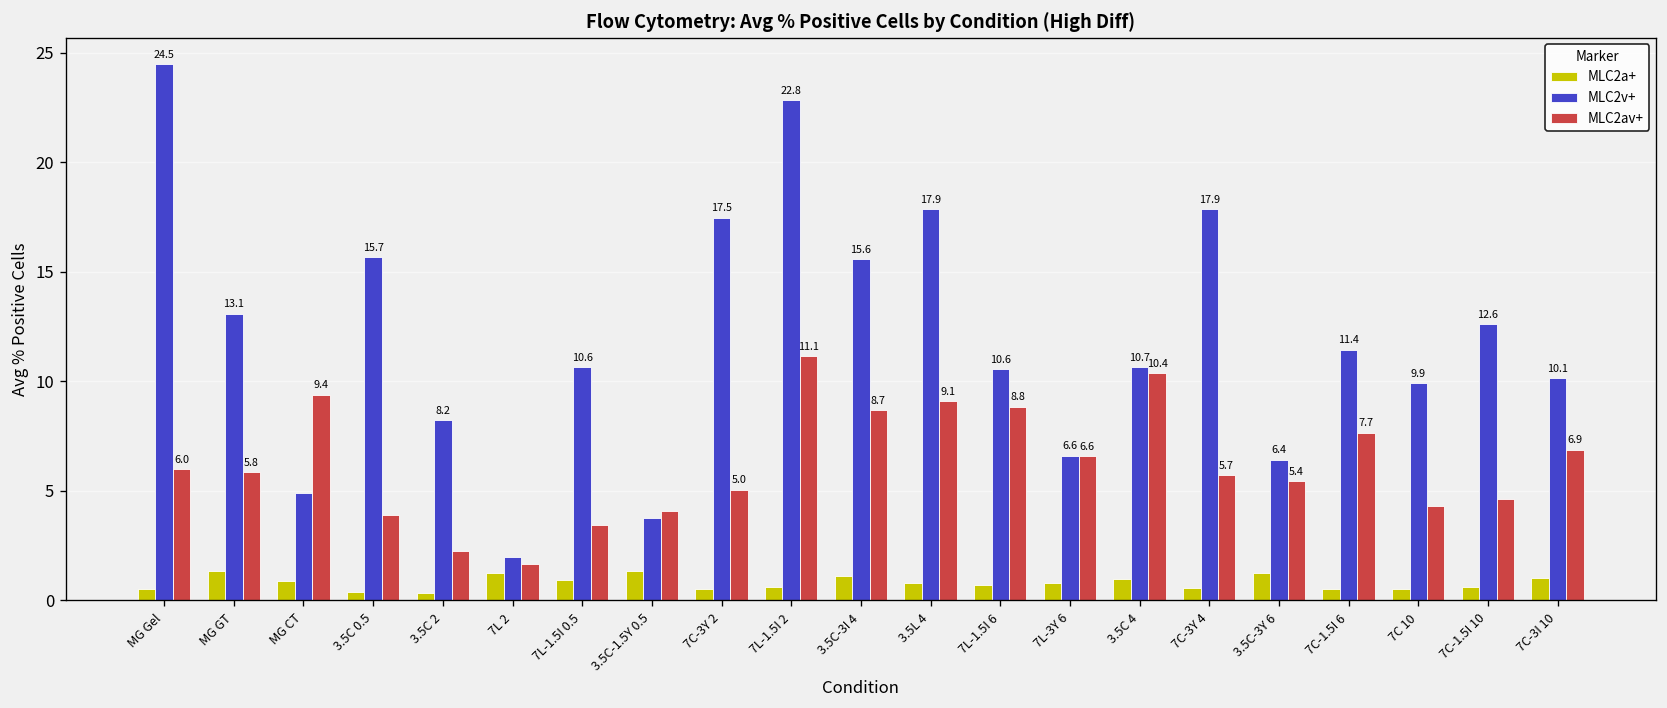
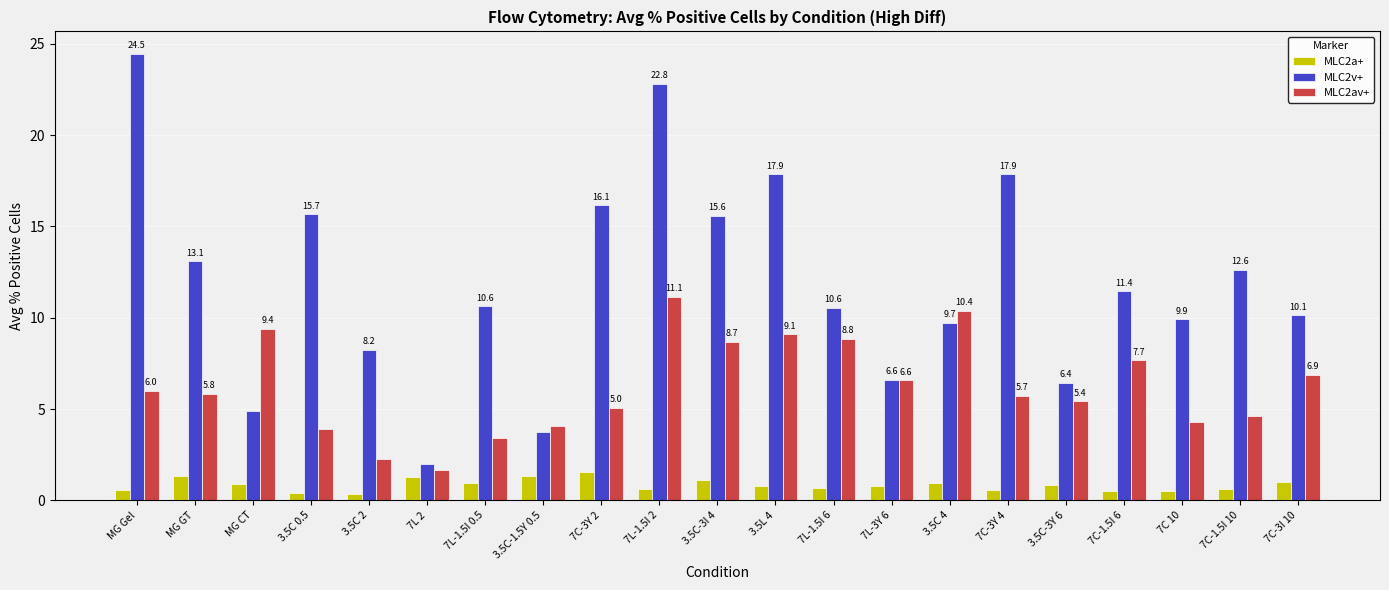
MLC2a+, 7C-3Y 2: 0.5 -> 1.6
MLC2v+, 7C-3Y 2: 17.5 -> 16.1
MLC2v+, 3.5C 4: 10.7 -> 9.7
MLC2a+, 3.5C-3Y 6: 1.3 -> 0.8
